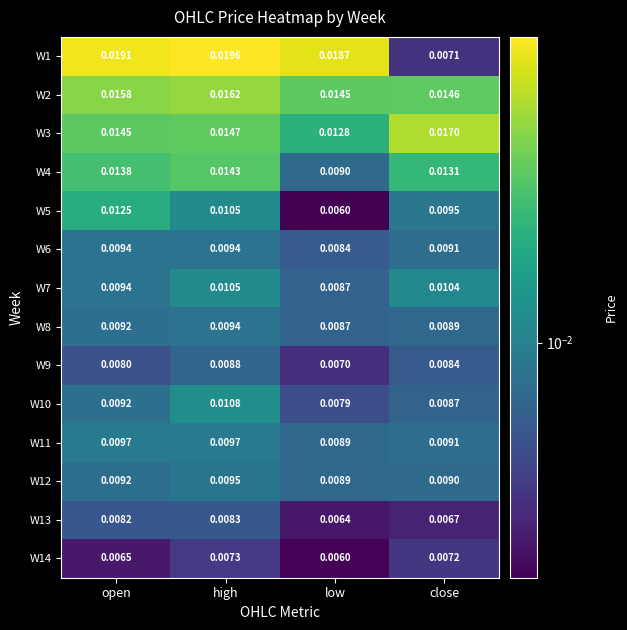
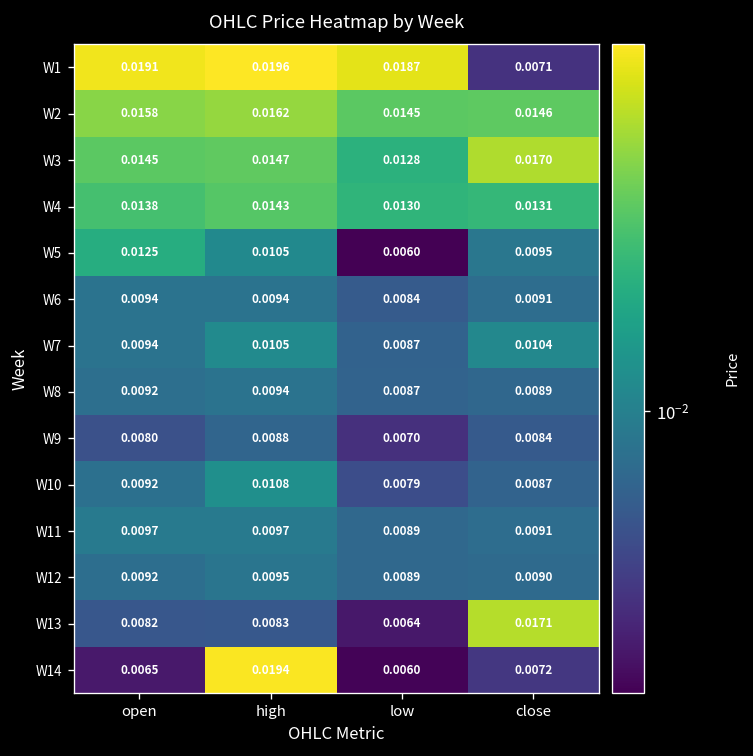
W4, low: 0.0090 -> 0.0130
W13, close: 0.0067 -> 0.0171
W14, high: 0.0073 -> 0.0194
